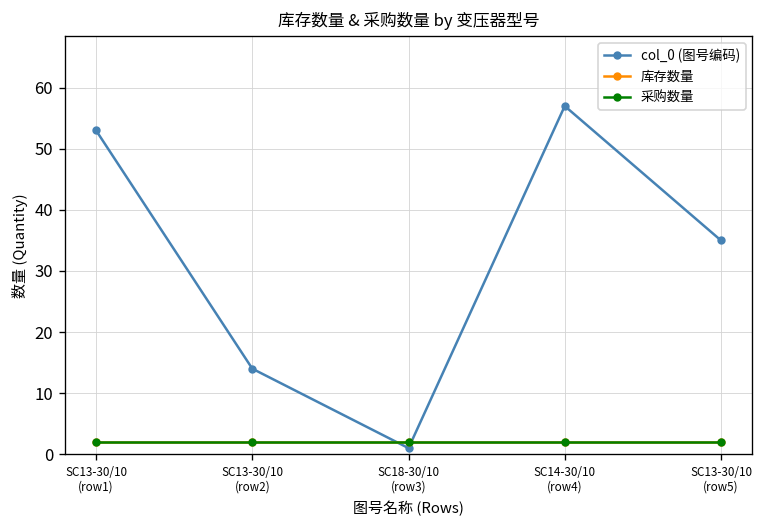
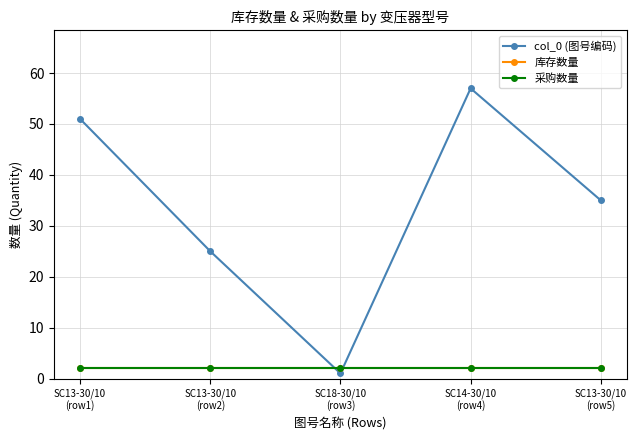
col_0 (图号编码), SC13-30/10 (row1): 53 -> 51
col_0 (图号编码), SC13-30/10 (row2): 14 -> 25
